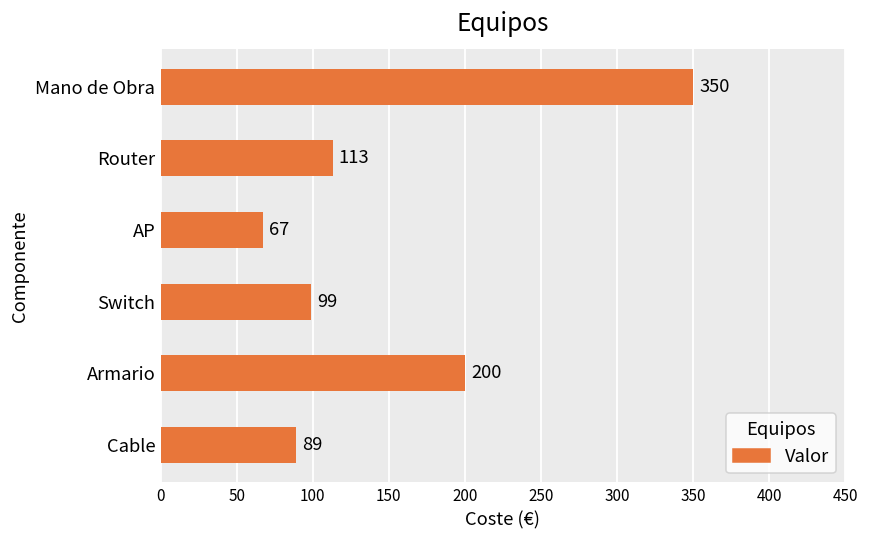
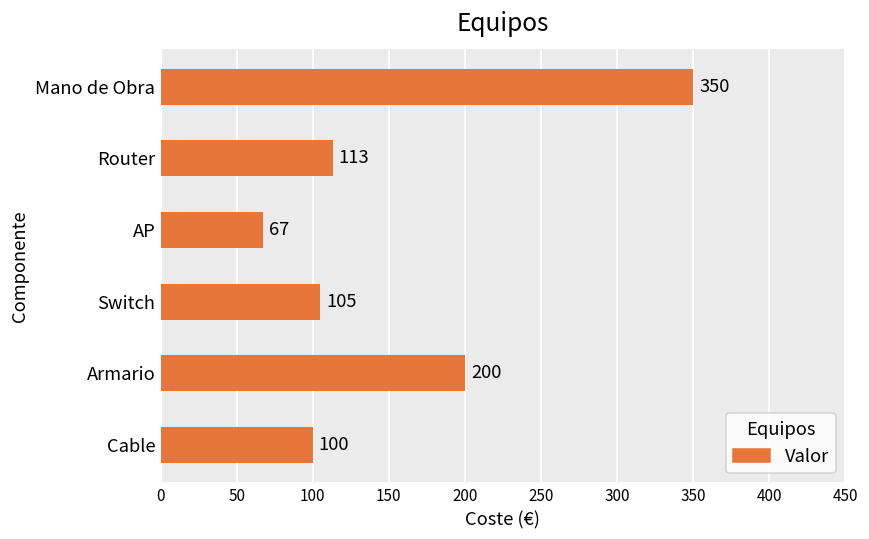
Switch: 99 -> 105
Cable: 89 -> 100
